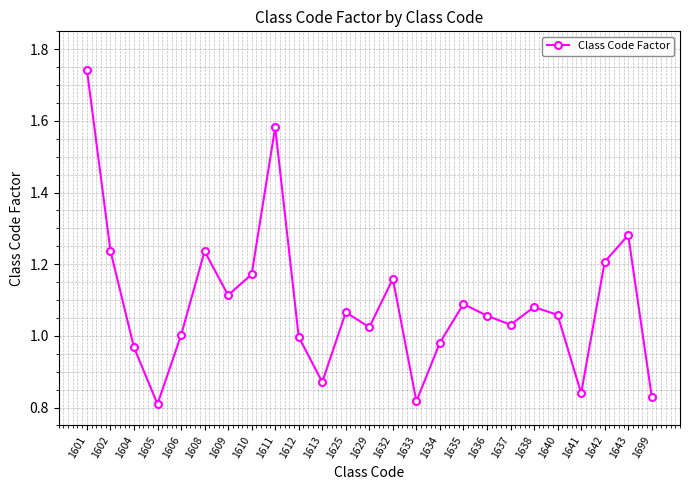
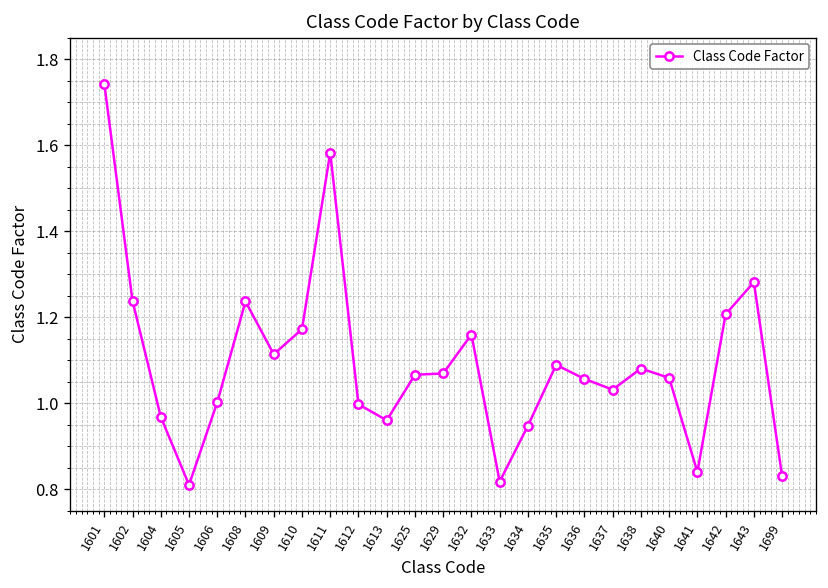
1613: 0.87 -> 0.96
1629: 1.02 -> 1.07
1634: 0.98 -> 0.95
